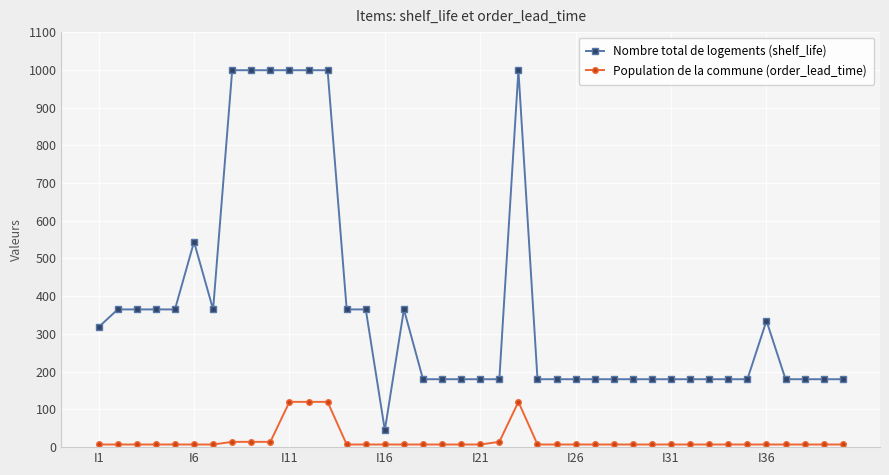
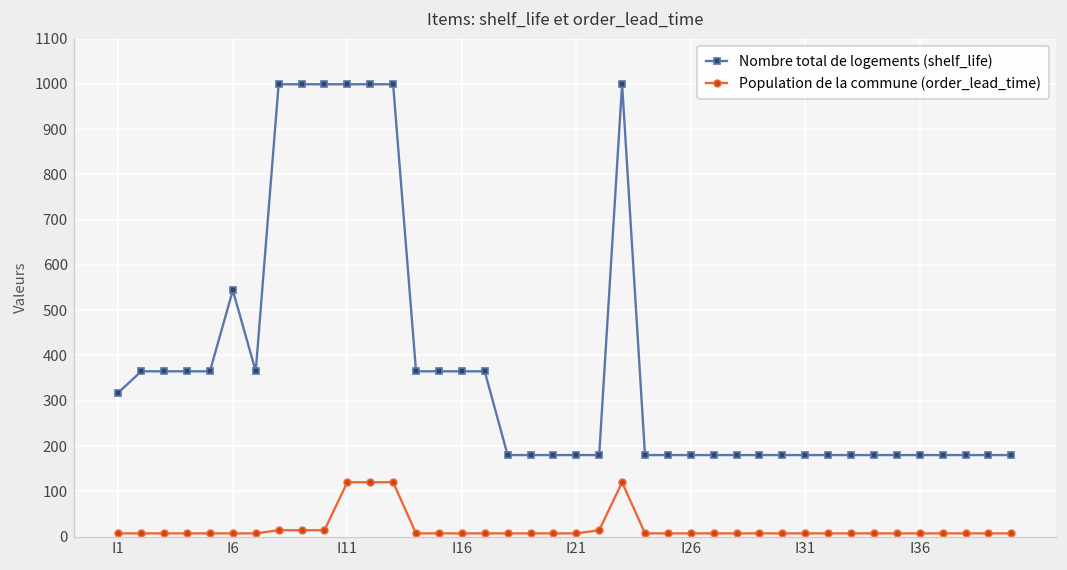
Nombre total de logements (shelf_life), I16: 50 -> 370
Nombre total de logements (shelf_life), I36: 340 -> 180
